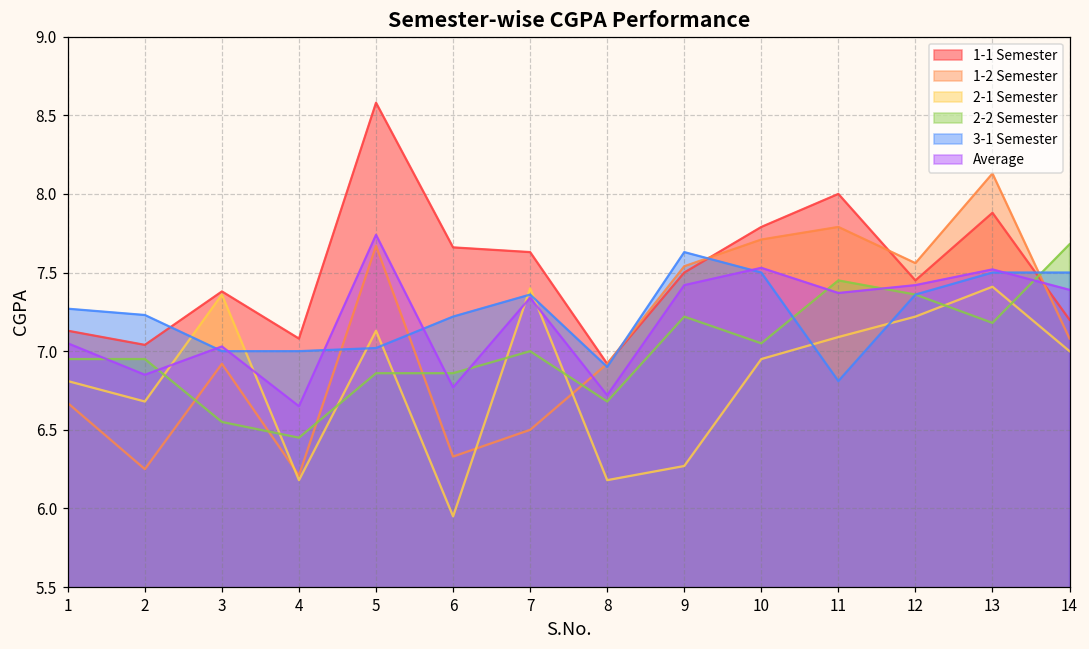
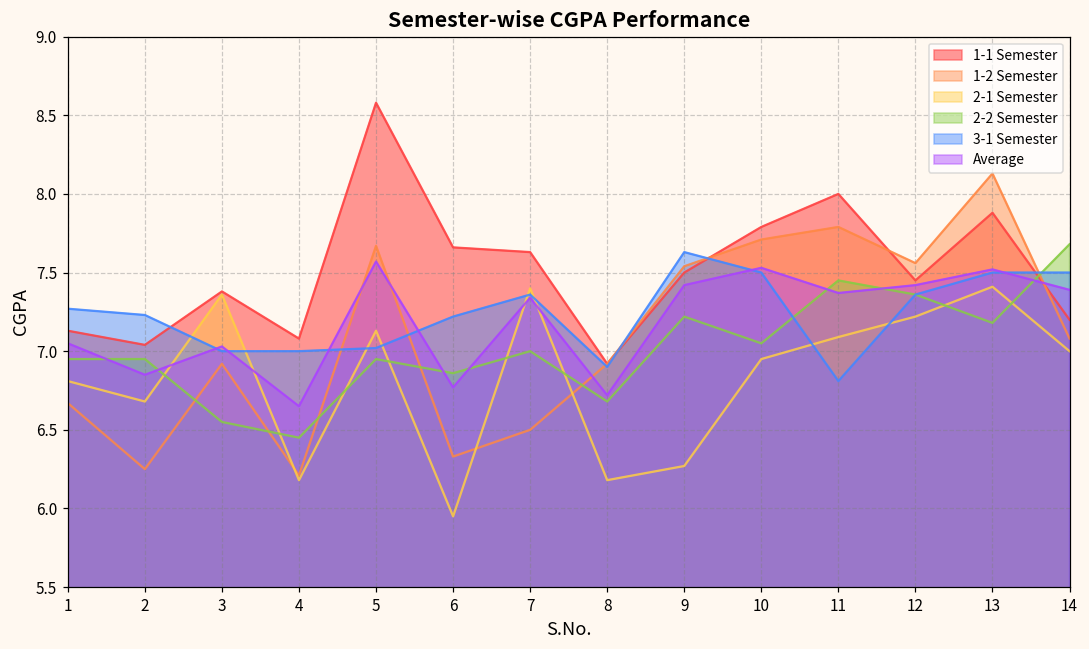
2-2 Semester, 5: 6.86 -> 6.95
Average, 5: 7.74 -> 7.57
